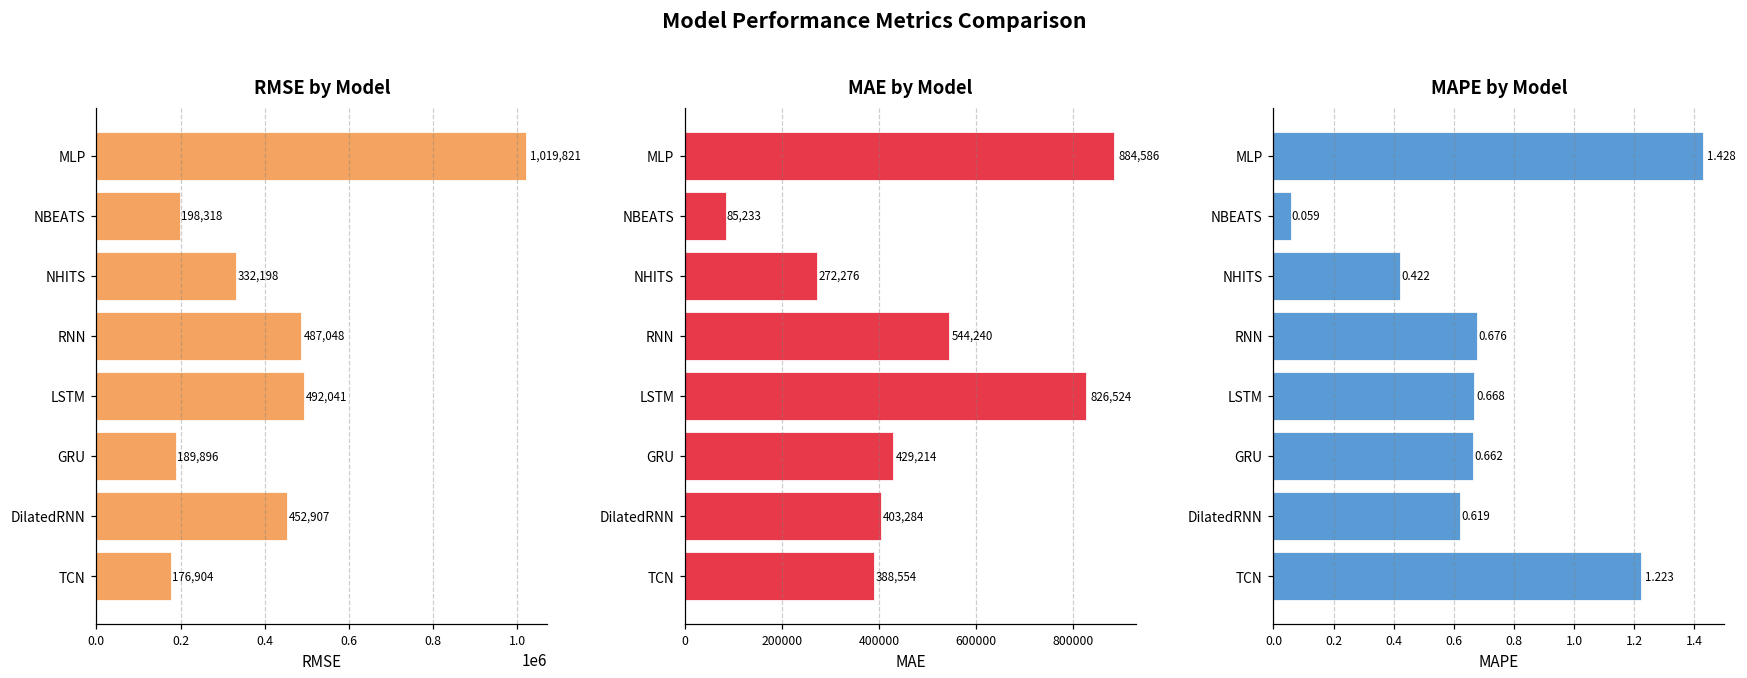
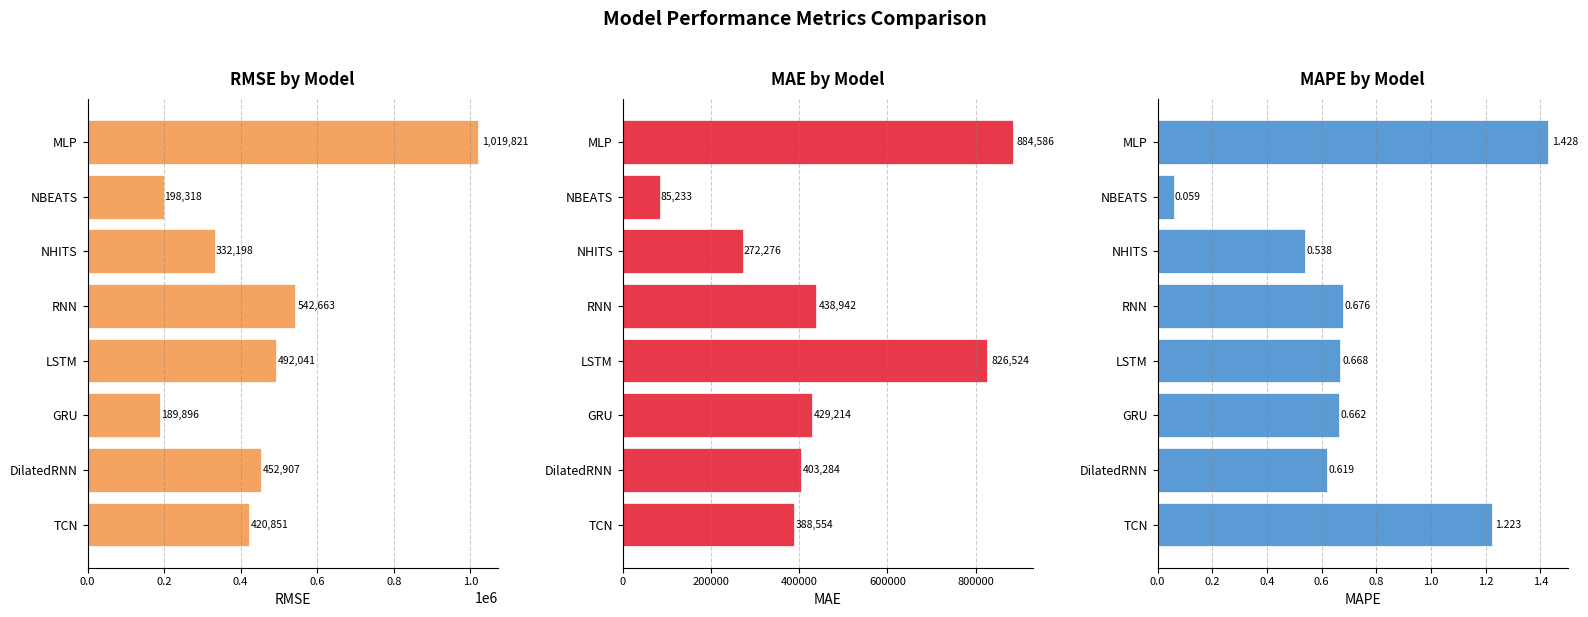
RMSE by Model, RNN: 487,048 -> 542,663
RMSE by Model, TCN: 176,904 -> 420,851
MAE by Model, RNN: 544,240 -> 438,942
MAPE by Model, NHITS: 0.422 -> 0.538
